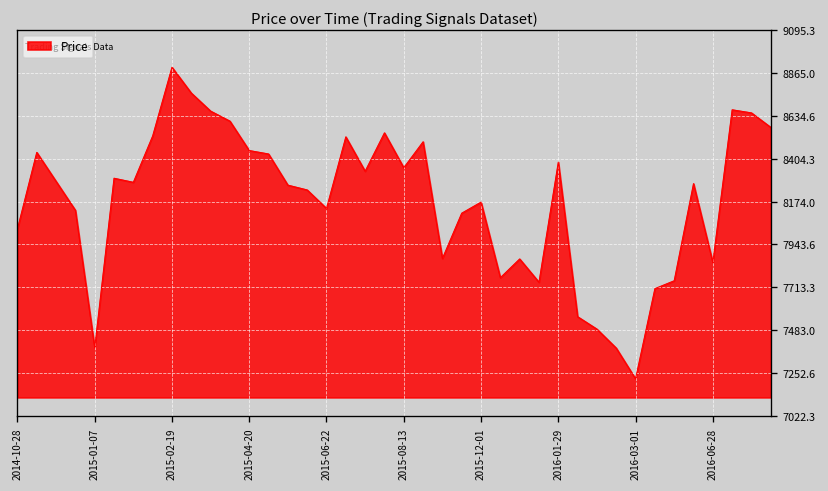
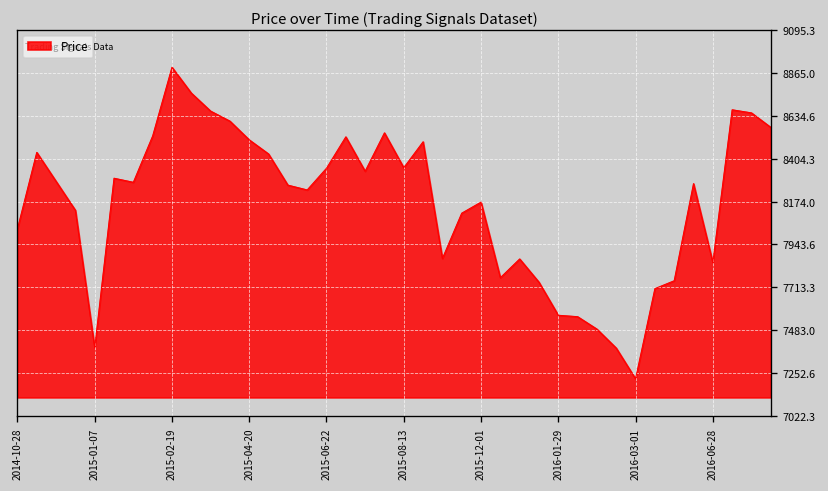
2015-04-20: 8450 -> 8510
2015-06-22: 8140 -> 8350
2016-01-29: 8390 -> 7560
